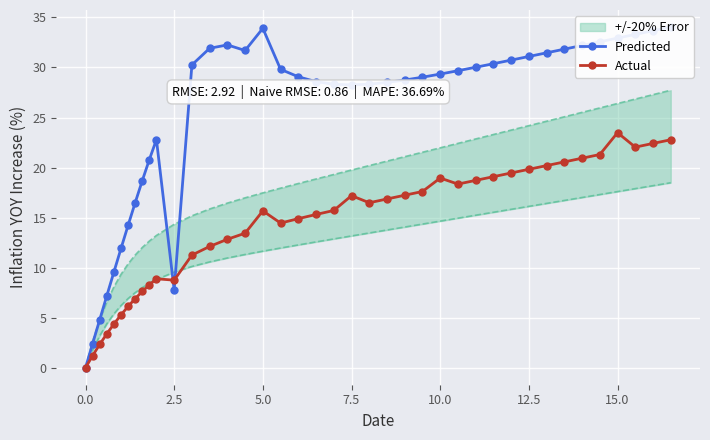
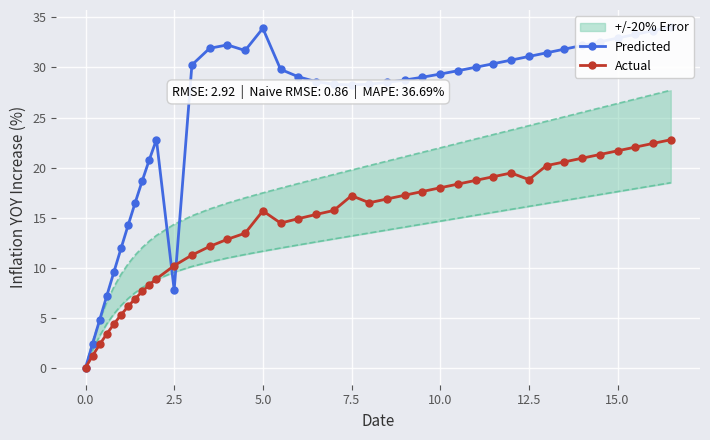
Actual, 2.5: 8.8 -> 10.2
Actual, 10.0: 19.0 -> 18.0
Actual, 12.5: 19.8 -> 18.8
Actual, 15.0: 23.5 -> 21.7
